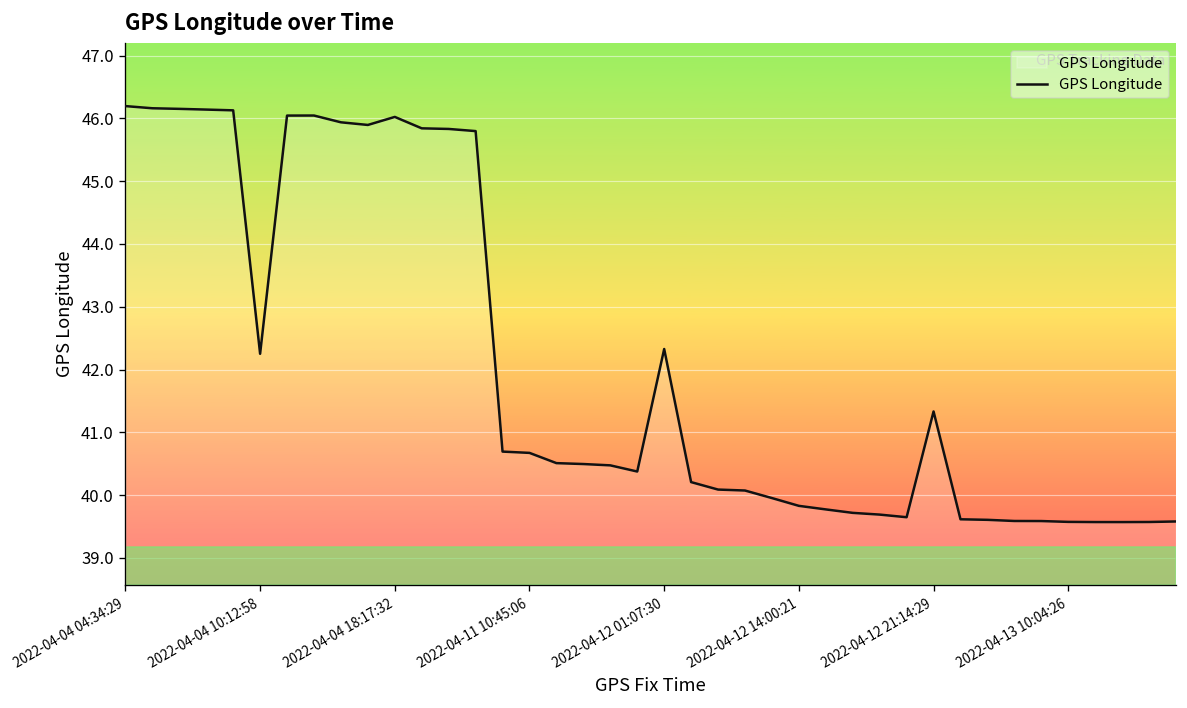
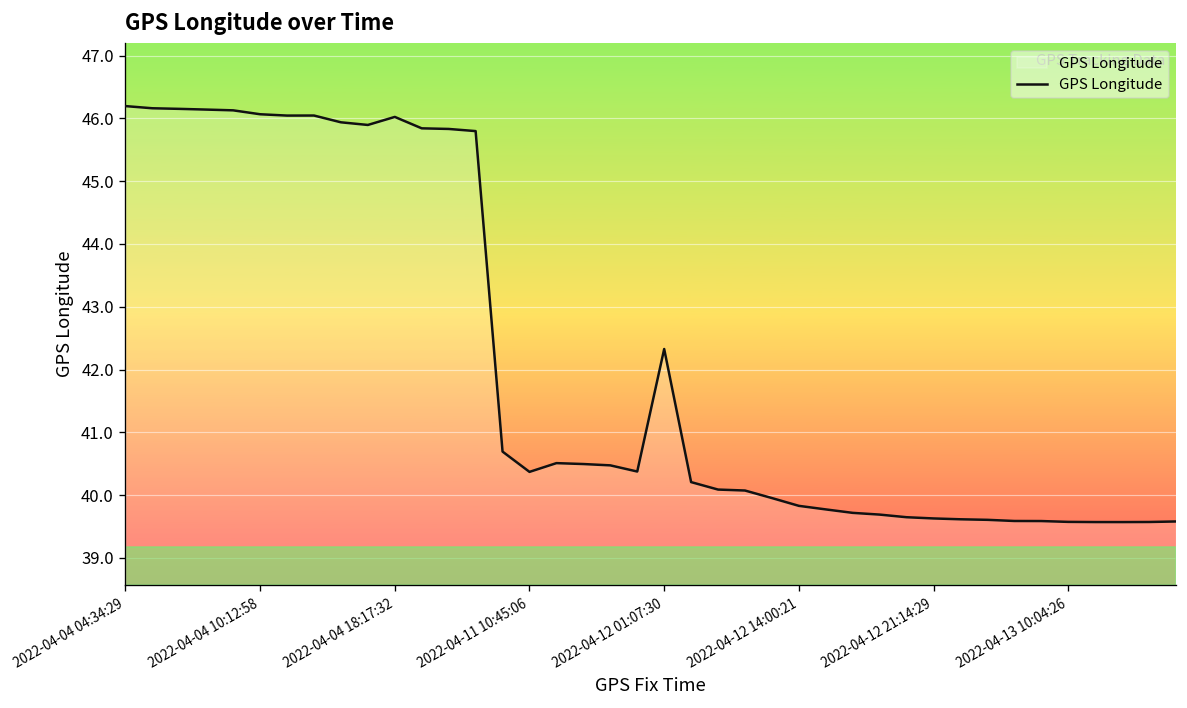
2022-04-04 10:12:58: 42.3 -> 46.1
2022-04-11 10:45:06: 40.7 -> 40.4
2022-04-12 21:14:29: 41.3 -> 39.6
